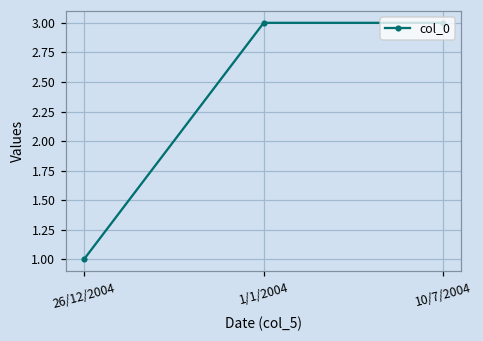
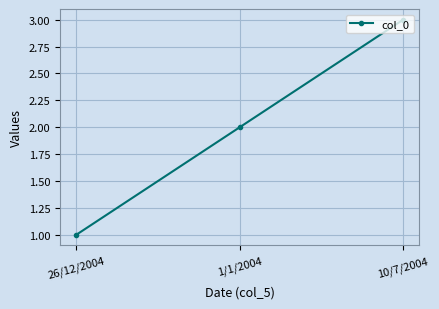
1/1/2004: 3 -> 2
